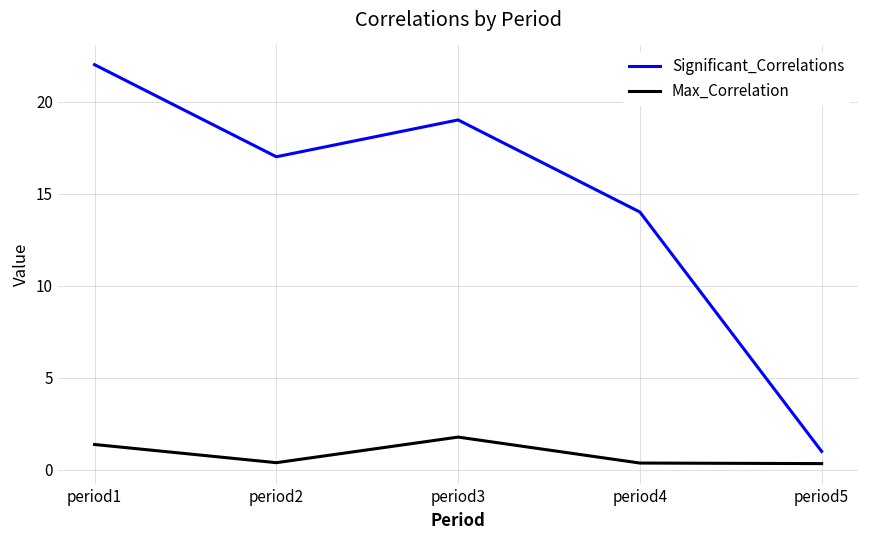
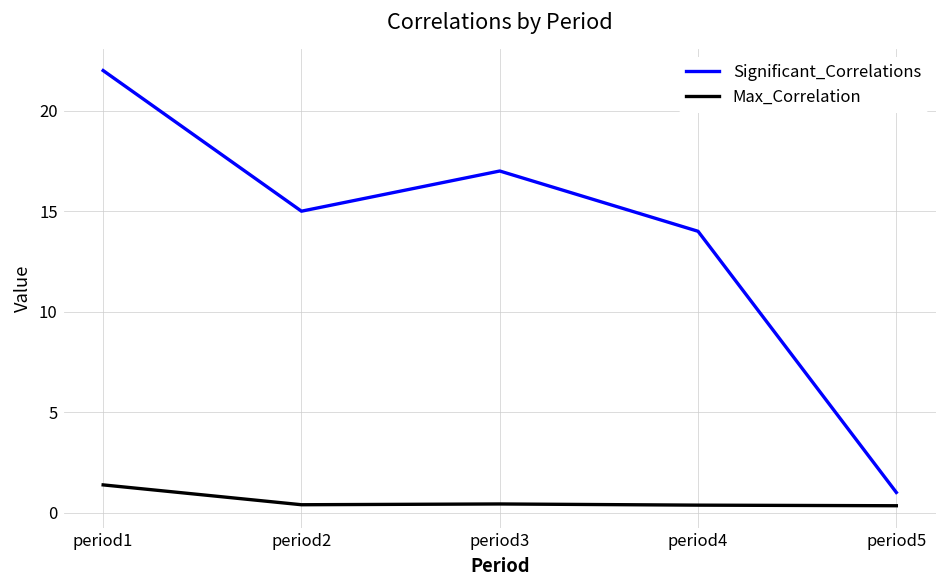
Significant_Correlations, period2: 17 -> 15
Significant_Correlations, period3: 19 -> 17
Max_Correlation, period3: 1.8 -> 0.4
